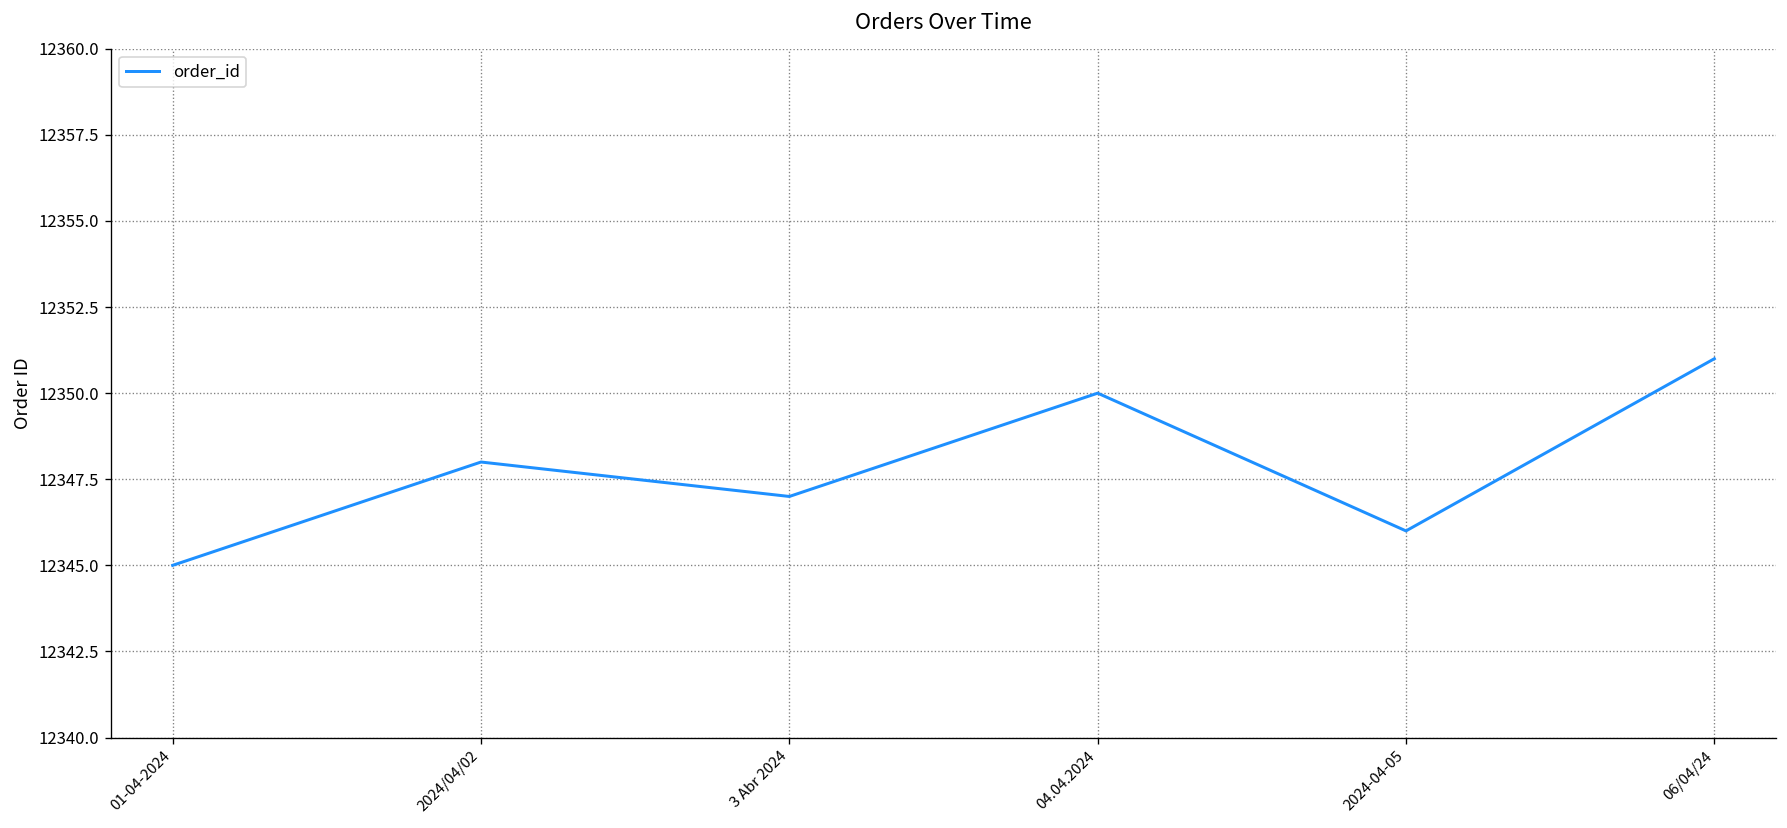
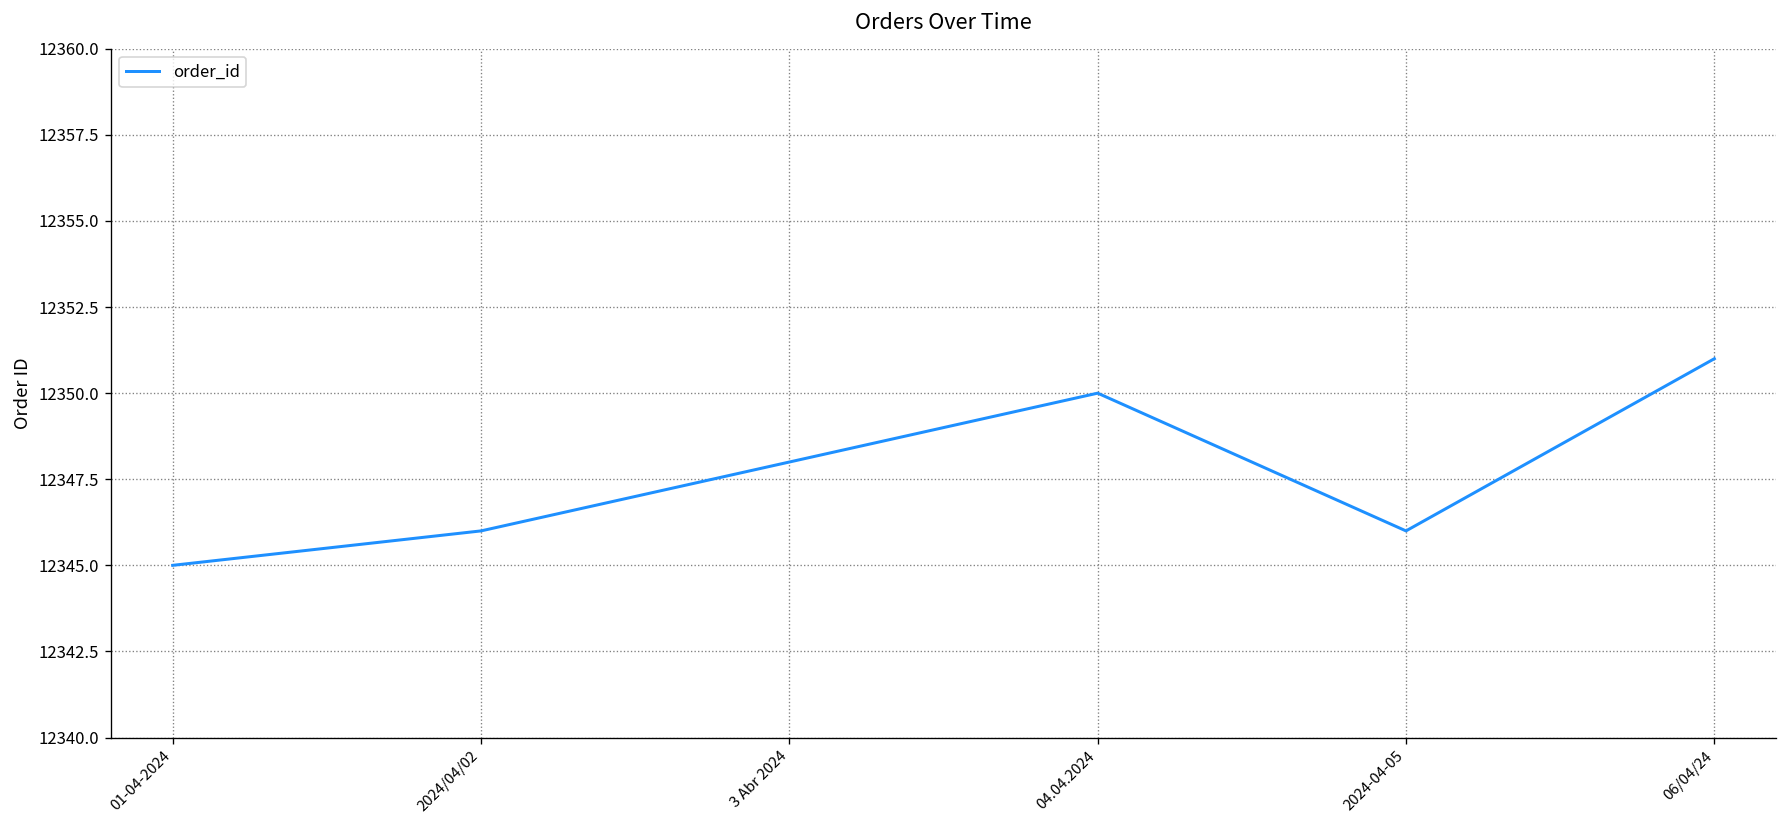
2024/04/02: 12348 -> 12346
3 Abr 2024: 12347 -> 12348
